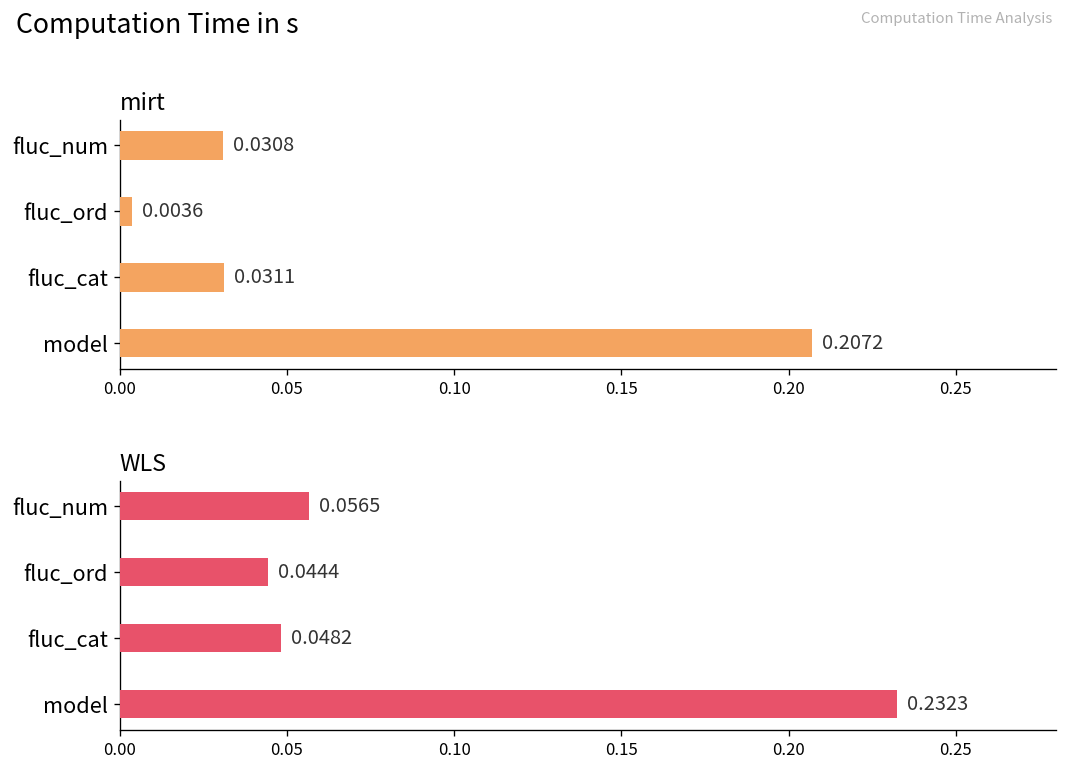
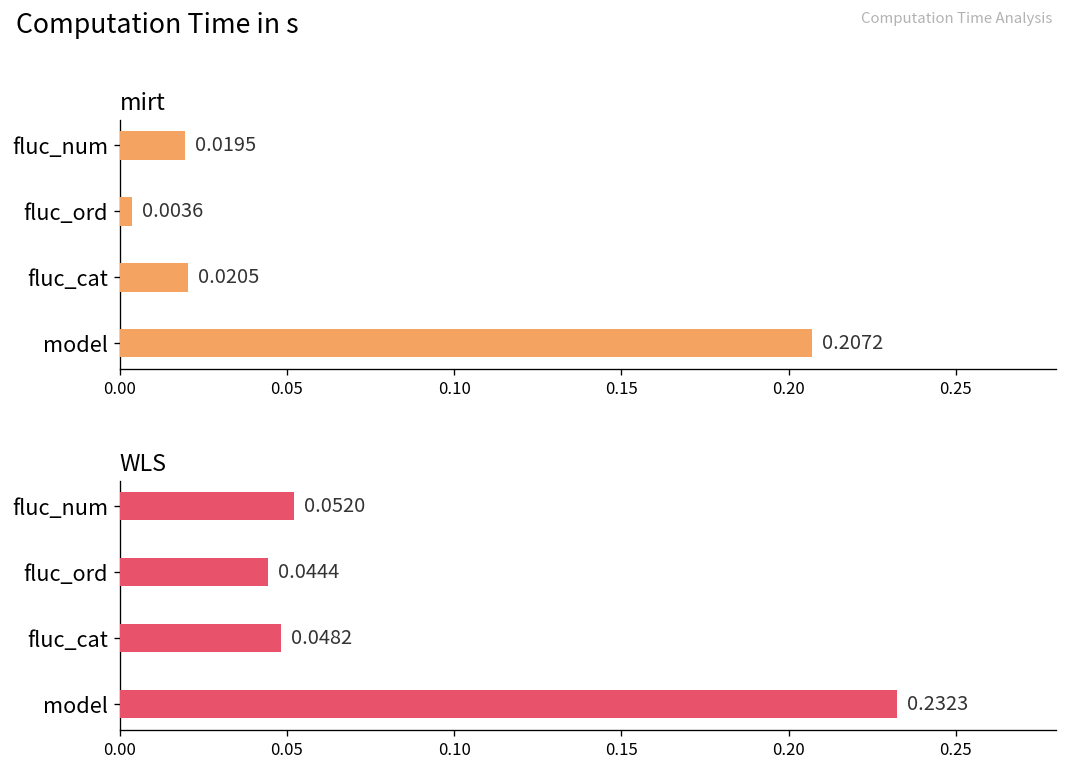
mirt, fluc_num: 0.0308 -> 0.0195
mirt, fluc_cat: 0.0311 -> 0.0205
WLS, fluc_num: 0.0565 -> 0.0520
